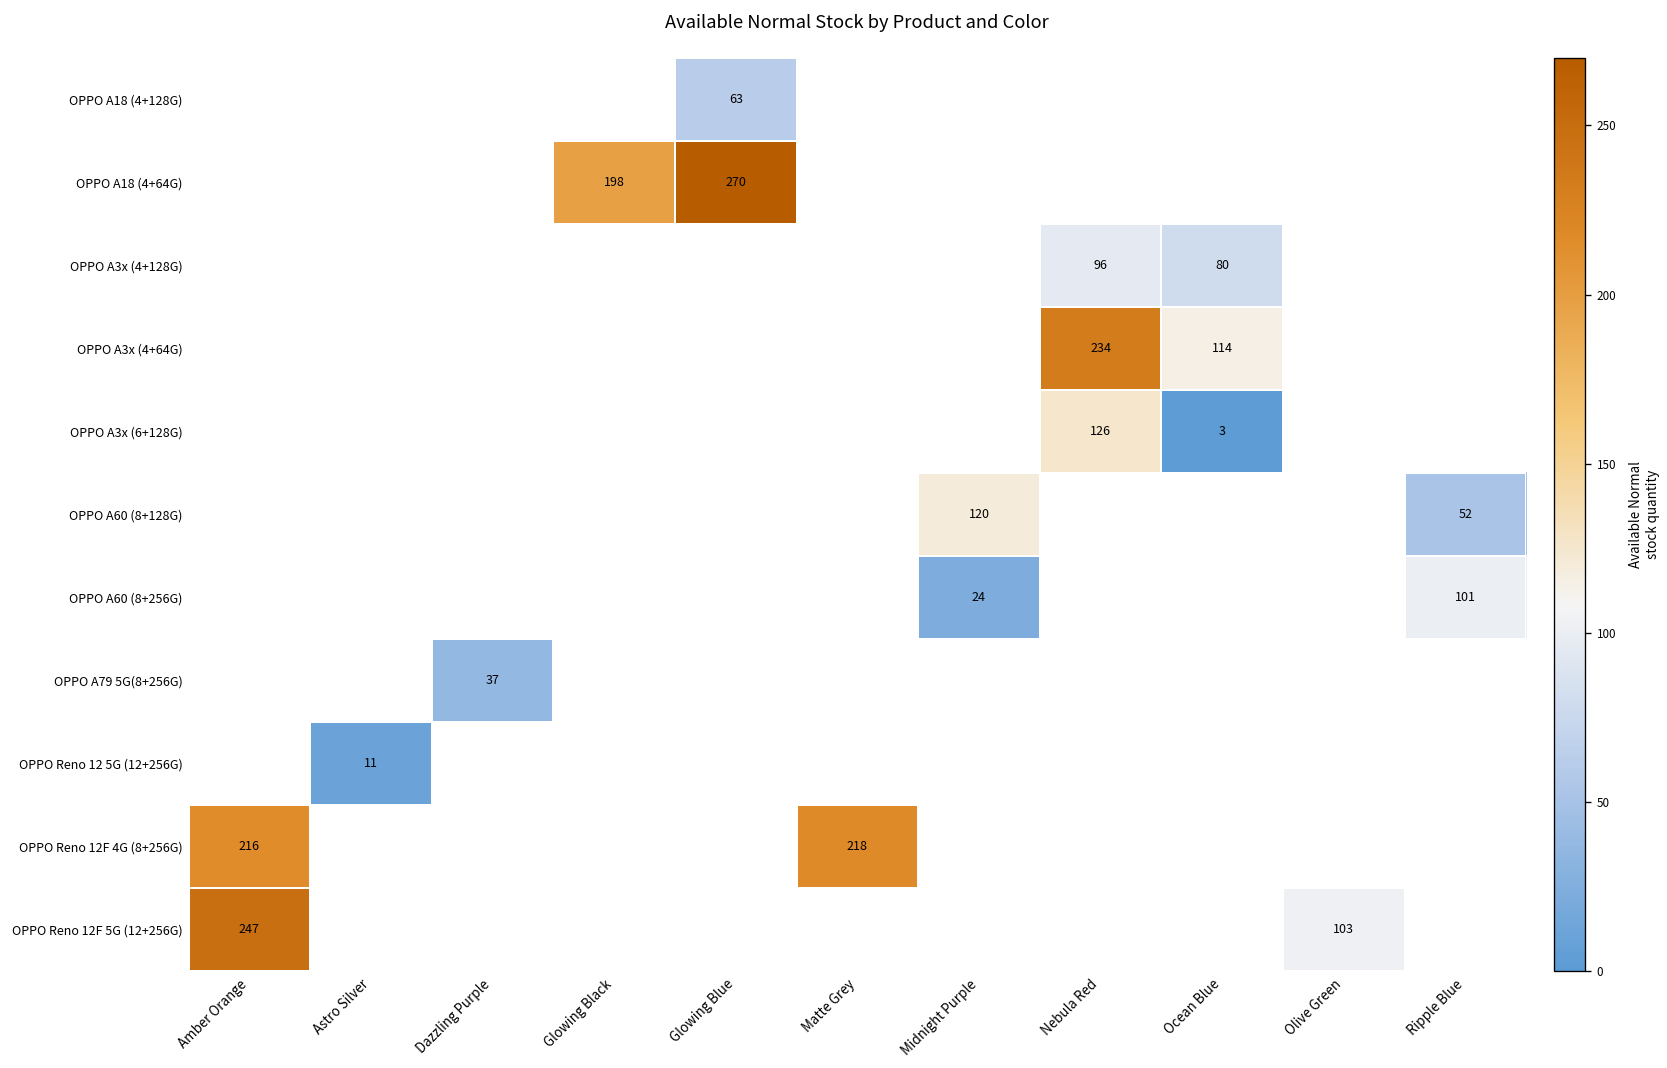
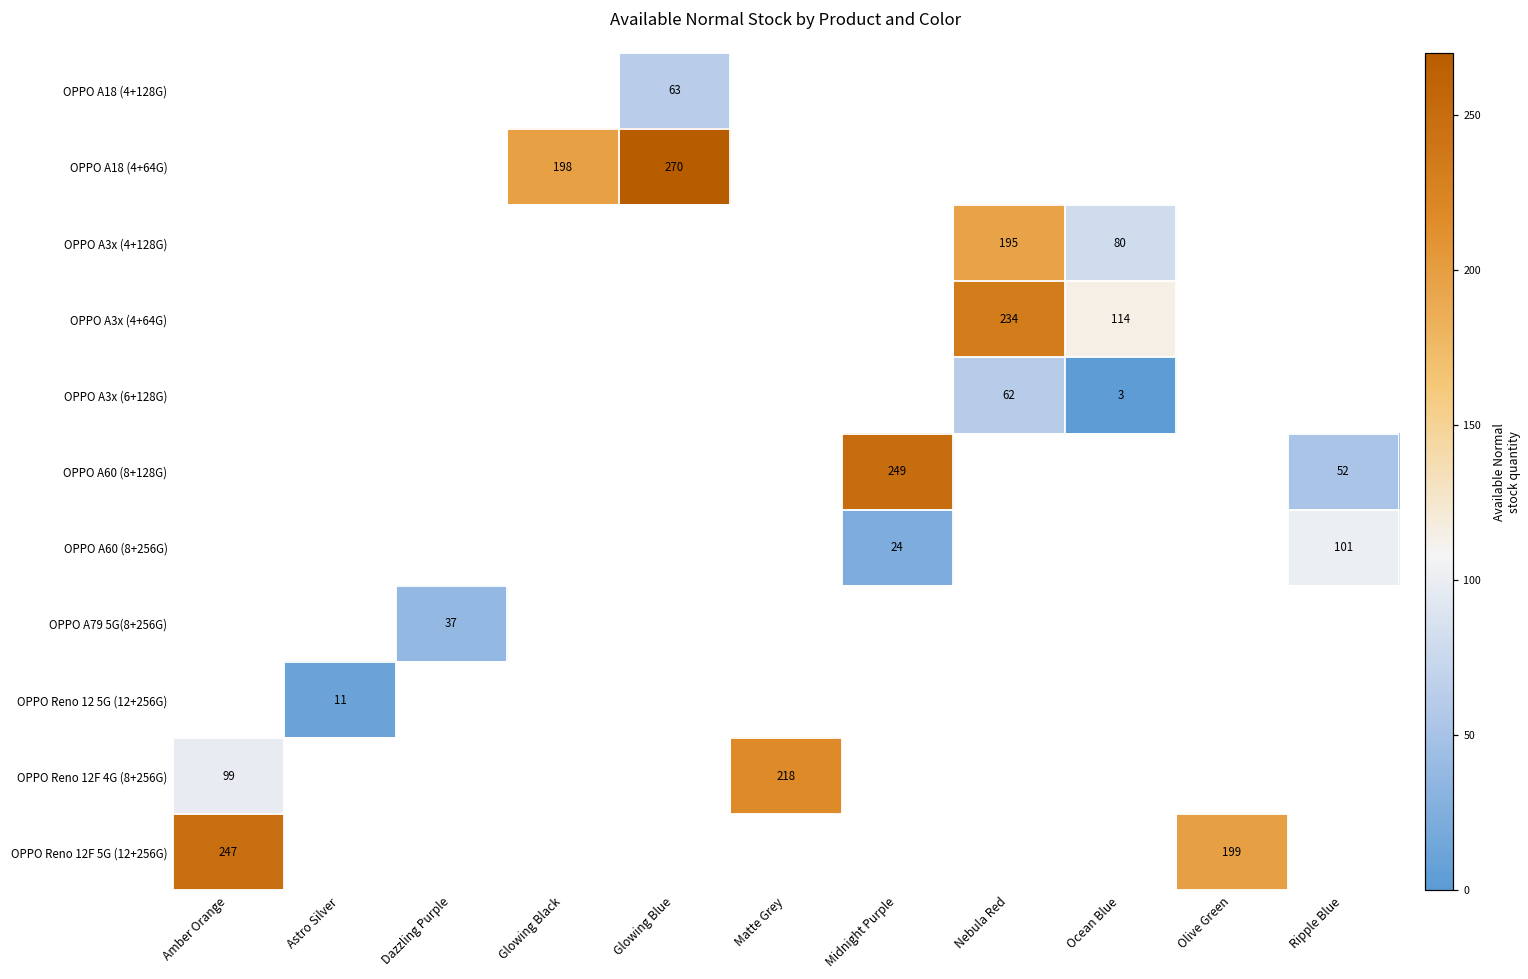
OPPO A3x (4+128G), Nebula Red: 96 -> 195
OPPO A3x (6+128G), Nebula Red: 126 -> 62
OPPO A60 (8+128G), Midnight Purple: 120 -> 249
OPPO Reno 12F 4G (8+256G), Amber Orange: 216 -> 99
OPPO Reno 12F 5G (12+256G), Olive Green: 103 -> 199
